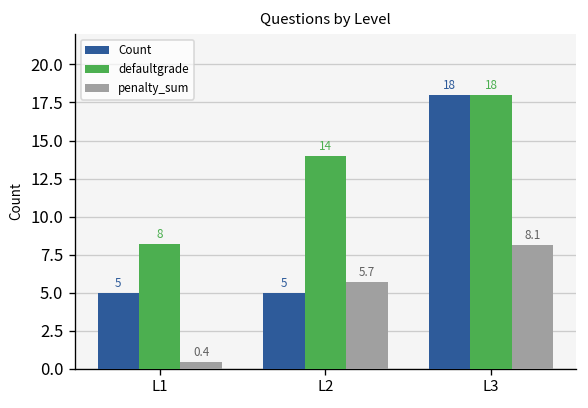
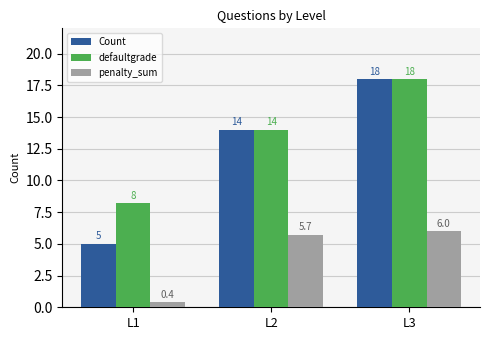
Count, L2: 5 -> 14
penalty_sum, L3: 8.1 -> 6.0
